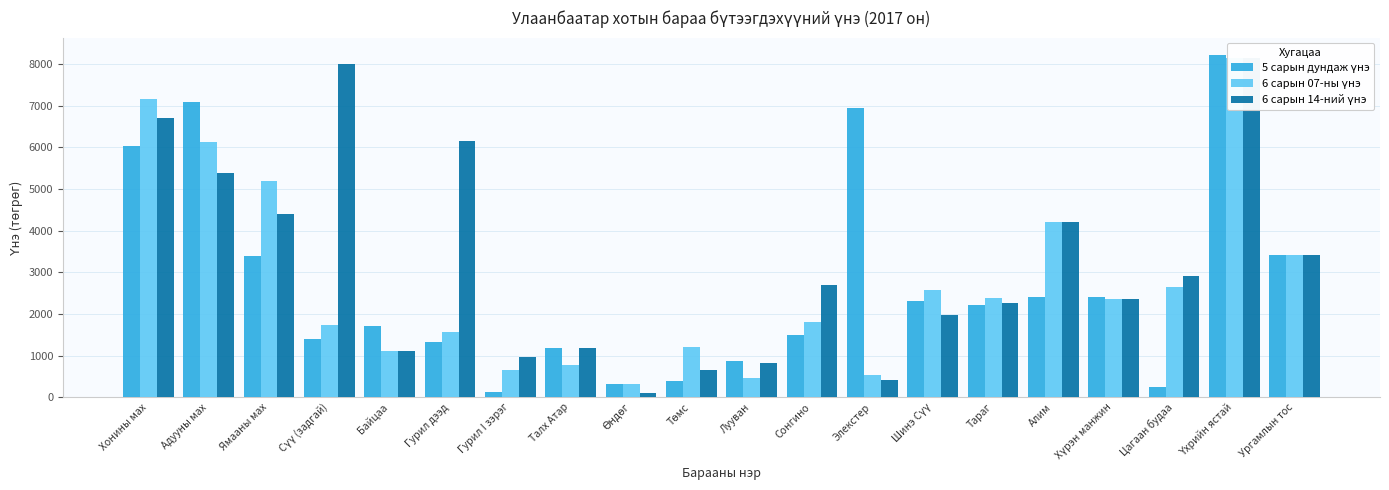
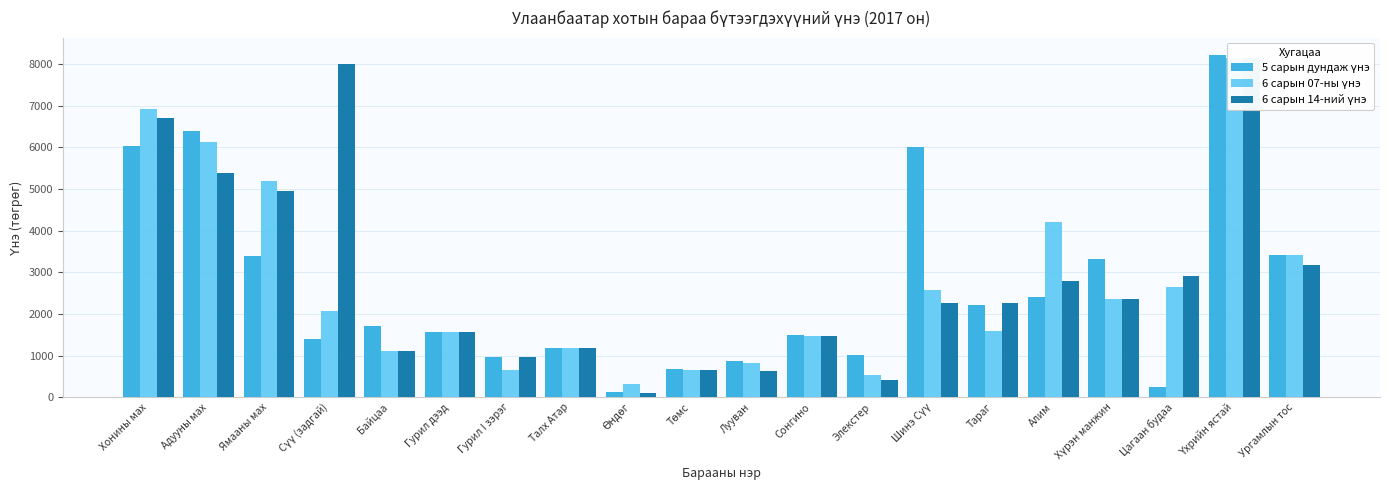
6 сарын 07-ны үнэ, Хонины мах: 7200 -> 6900
5 сарын дундаж үнэ, Адууны мах: 7100 -> 6400
6 сарын 14-ний үнэ, Ямааны мах: 4400 -> 5000
6 сарын 07-ны үнэ, Сүү (задгай): 1700 -> 2100
5 сарын дундаж үнэ, Гурил дээд: 1300 -> 1600
6 сарын 14-ний үнэ, Гурил дээд: 6200 -> 1600
5 сарын дундаж үнэ, Гурил I зэрэг: 100 -> 1000
6 сарын 07-ны үнэ, Талх Атар: 800 -> 1200
5 сарын дундаж үнэ, Өндөг: 300 -> 100
5 сарын дундаж үнэ, Төмс: 400 -> 700
6 сарын 07-ны үнэ, Төмс: 1200 -> 700
6 сарын 07-ны үнэ, Лууван: 500 -> 800
6 сарын 14-ний үнэ, Лууван: 800 -> 600
6 сарын 07-ны үнэ, Сонгино: 1800 -> 1500
6 сарын 14-ний үнэ, Сонгино: 2700 -> 1500
5 сарын дундаж үнэ, Элекстер: 7000 -> 1000
5 сарын дундаж үнэ, Шинэ Сүү: 2300 -> 6000
6 сарын 14-ний үнэ, Шинэ Сүү: 2000 -> 2300
6 сарын 07-ны үнэ, Тараг: 2400 -> 1600
6 сарын 14-ний үнэ, Алим: 4200 -> 2800
5 сарын дундаж үнэ, Хүрэн манжин: 2400 -> 3300
6 сарын 14-ний үнэ, Ургамлын тос: 3400 -> 3200
